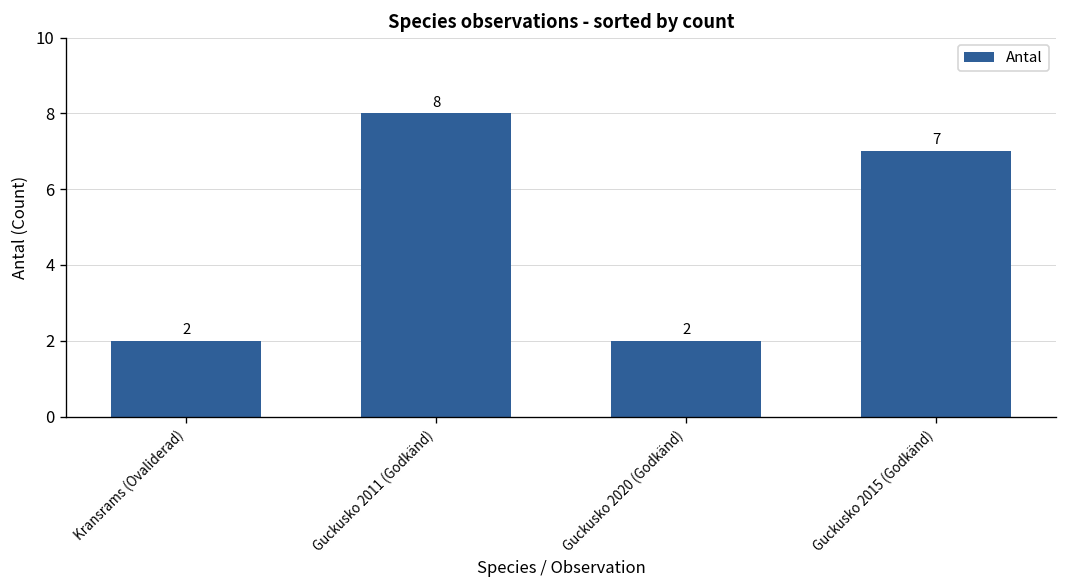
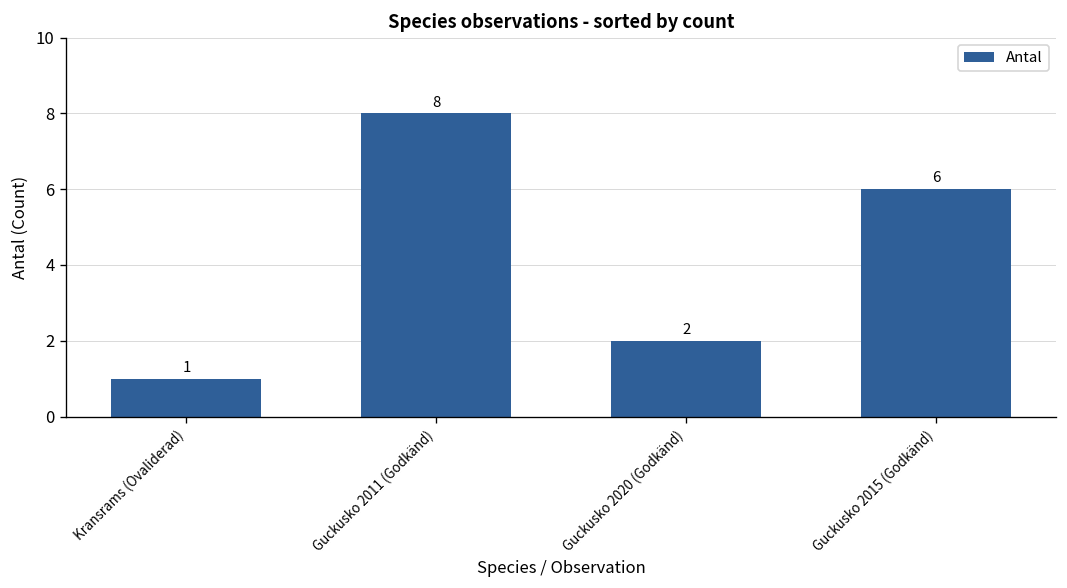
Kransrams (Ovaliderad): 2 -> 1
Guckusko 2015 (Godkänd): 7 -> 6
